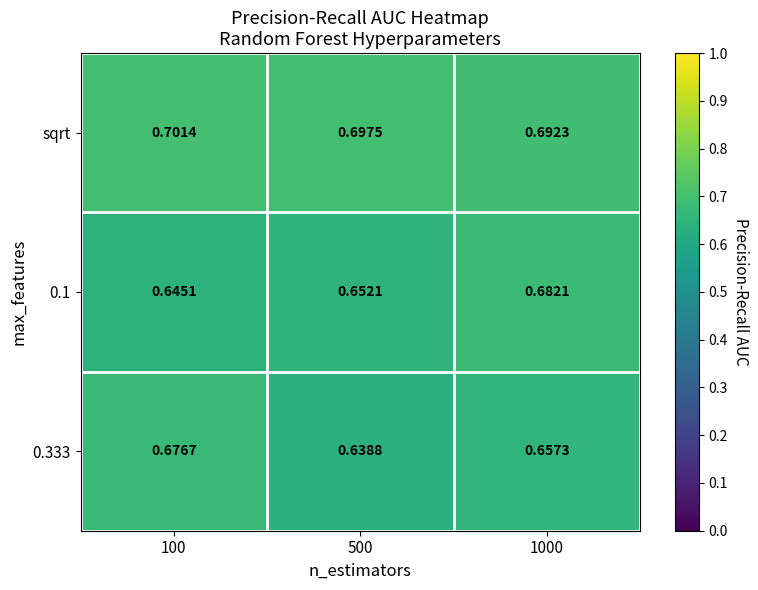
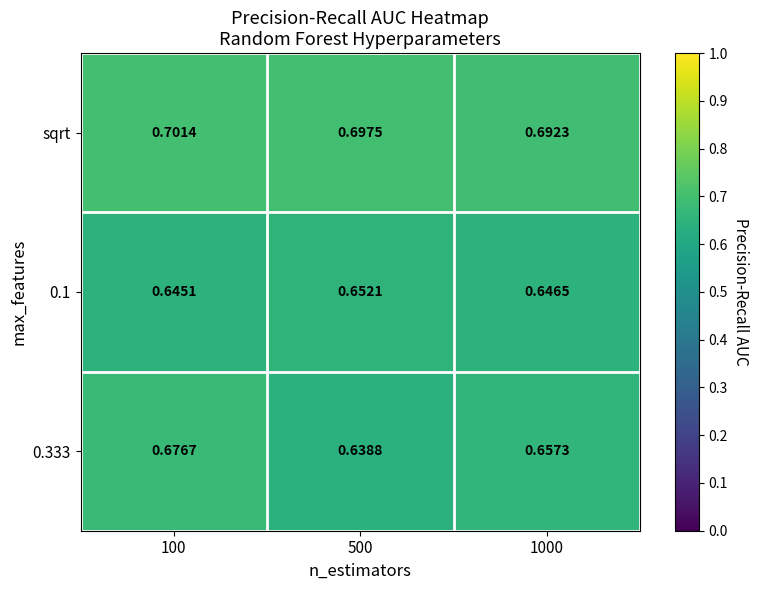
0.1, 1000: 0.6821 -> 0.6465
